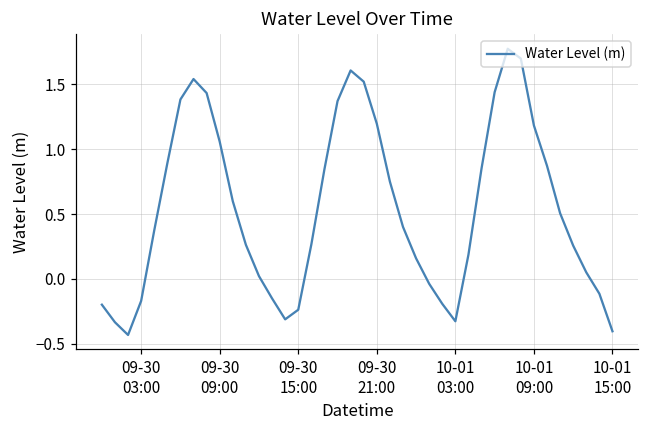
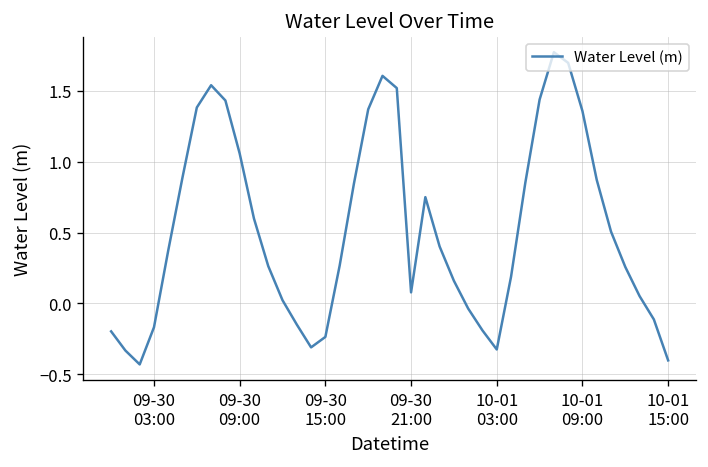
09-30 21:00: 1.20 -> 0.08
10-01 09:00: 1.18 -> 1.36
